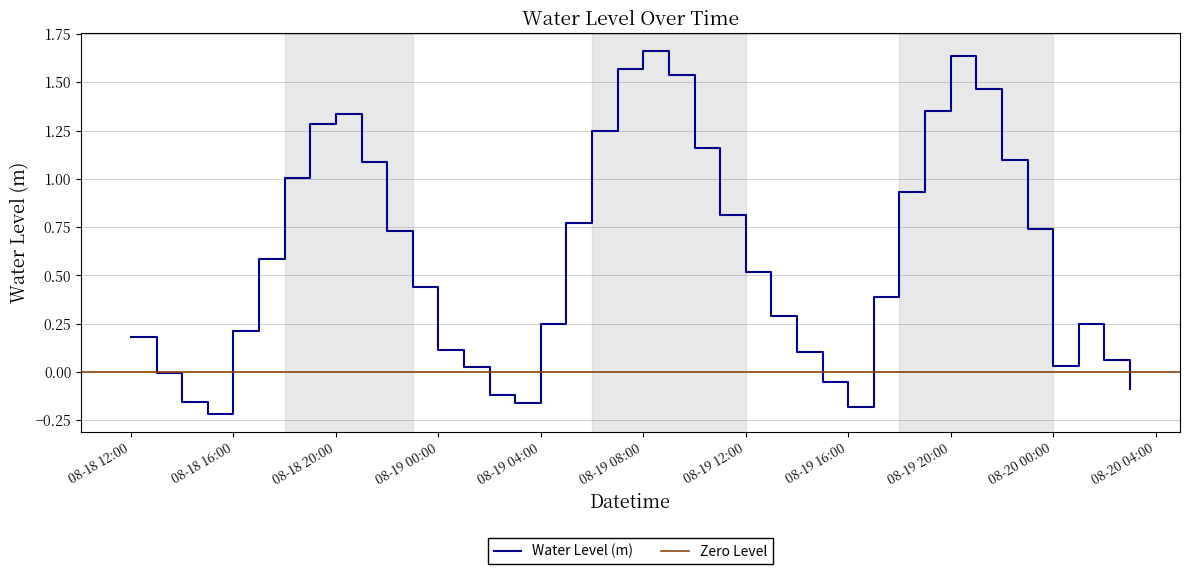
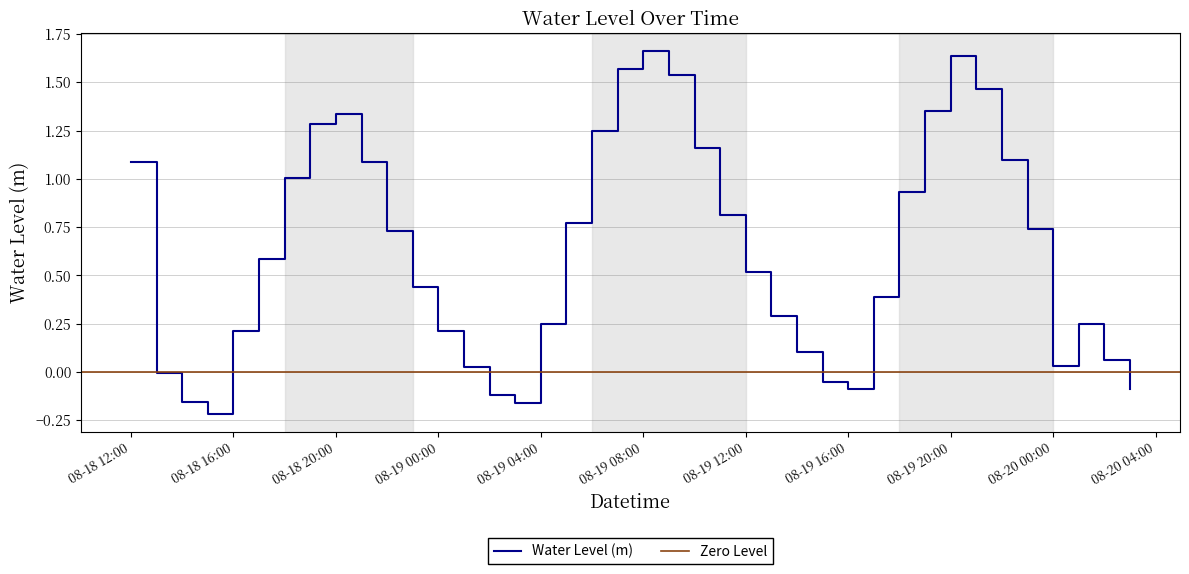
08-18 12:00: 0.18 -> 1.09
08-19 00:00: 0.11 -> 0.21
08-19 16:00: -0.18 -> -0.09
